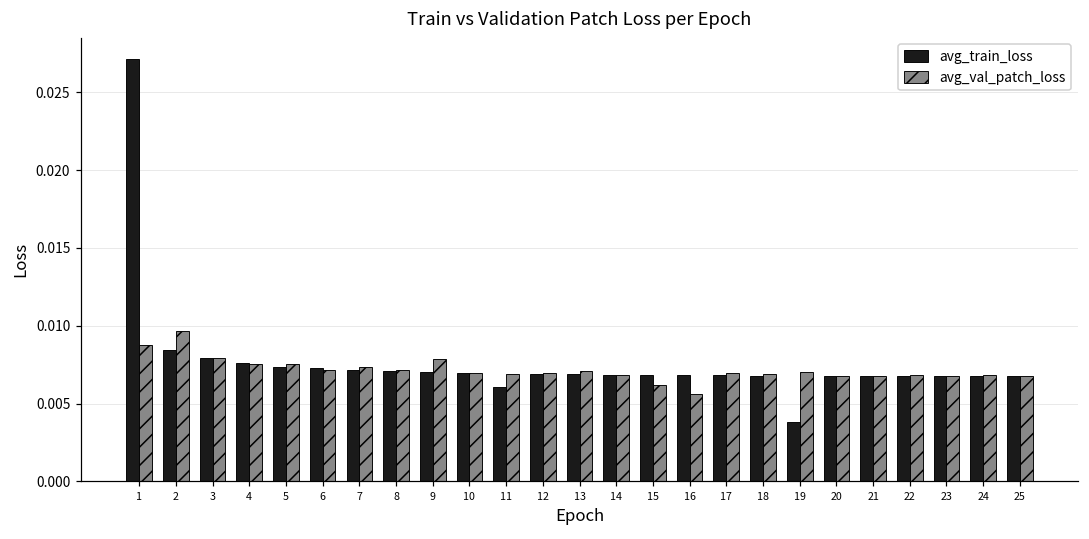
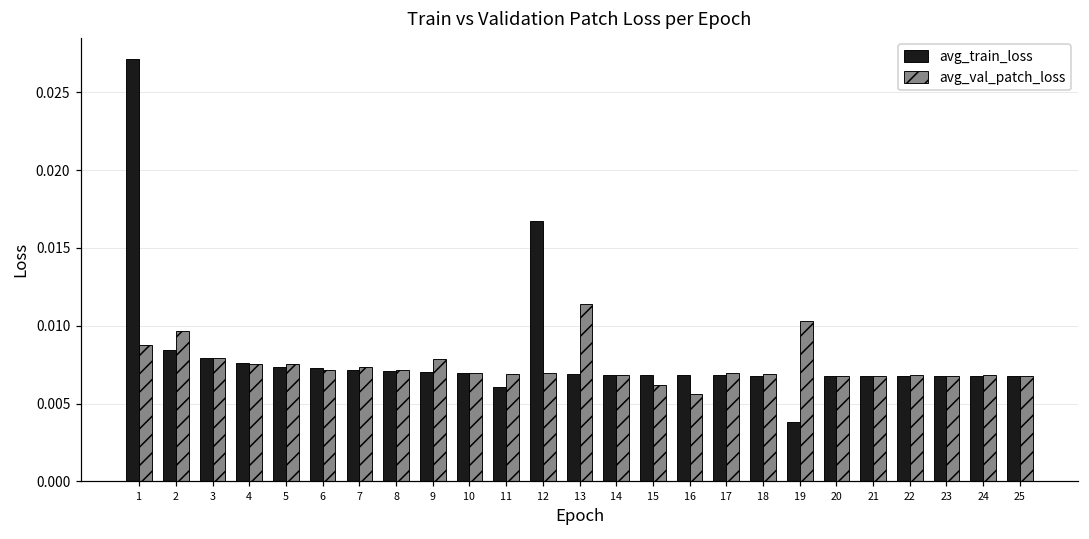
avg_train_loss, 12: 0.0069 -> 0.0167
avg_val_patch_loss, 13: 0.0071 -> 0.0114
avg_val_patch_loss, 19: 0.0070 -> 0.0103
